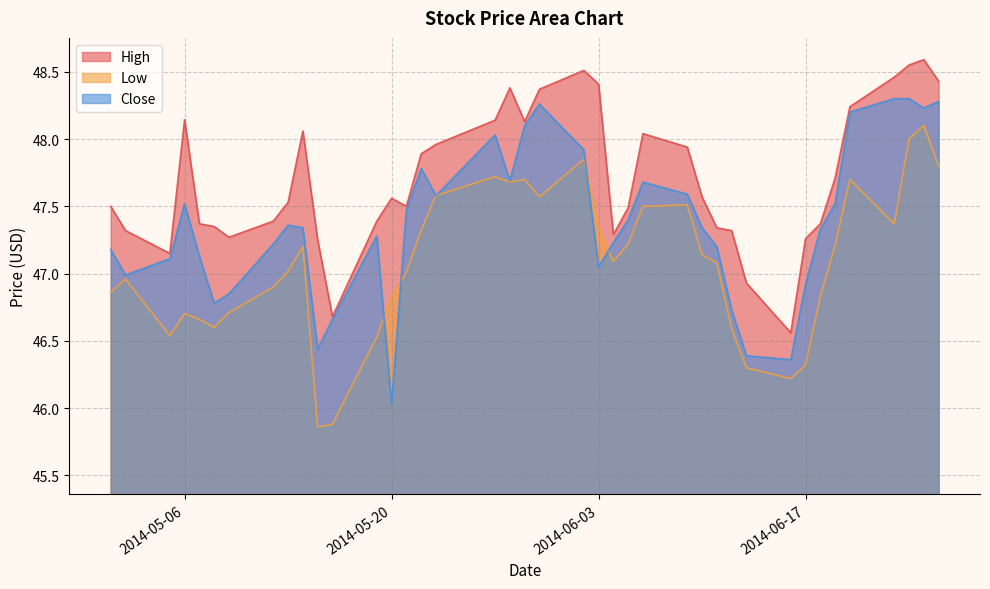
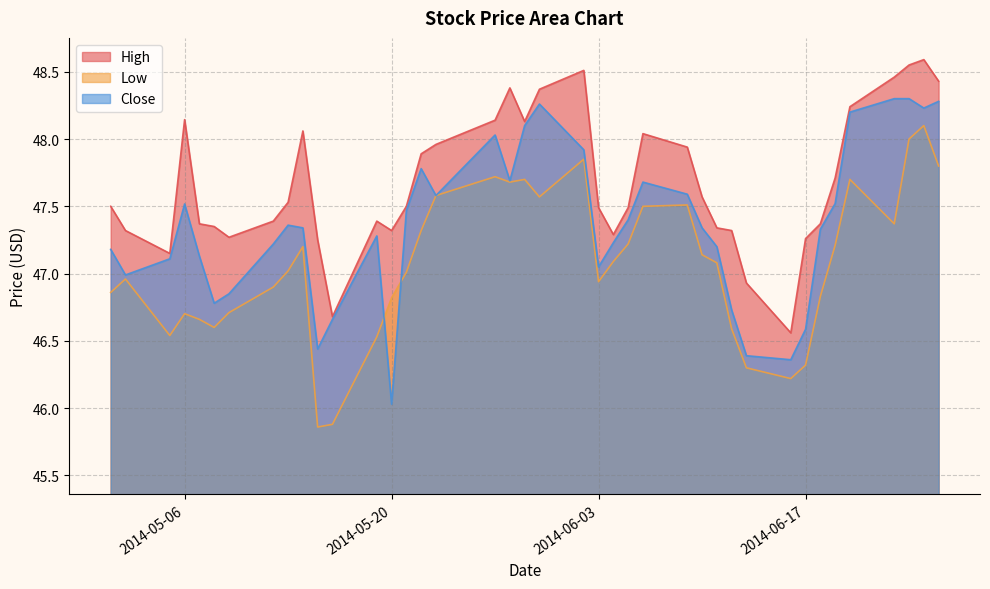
High, 2014-05-20: 47.56 -> 47.32
High, 2014-06-03: 48.41 -> 47.49
Low, 2014-06-03: 47.34 -> 46.94
Close, 2014-06-17: 46.92 -> 46.59
